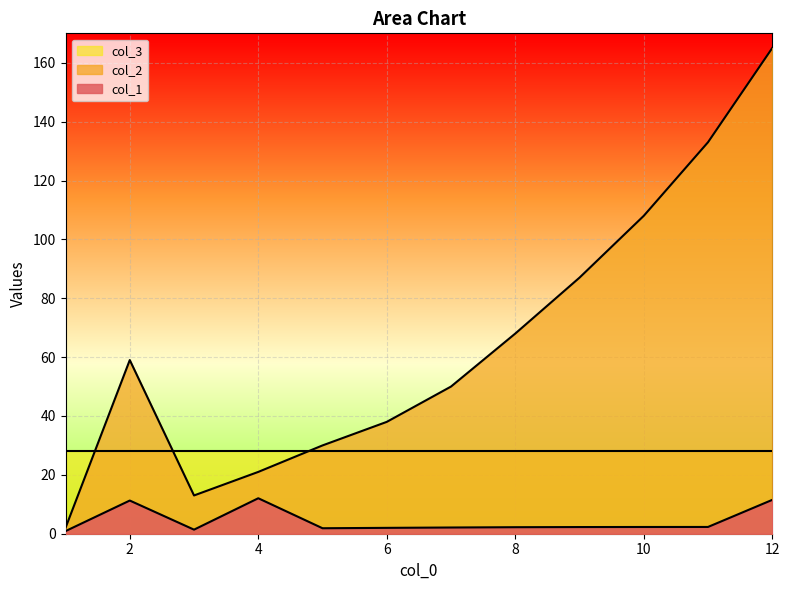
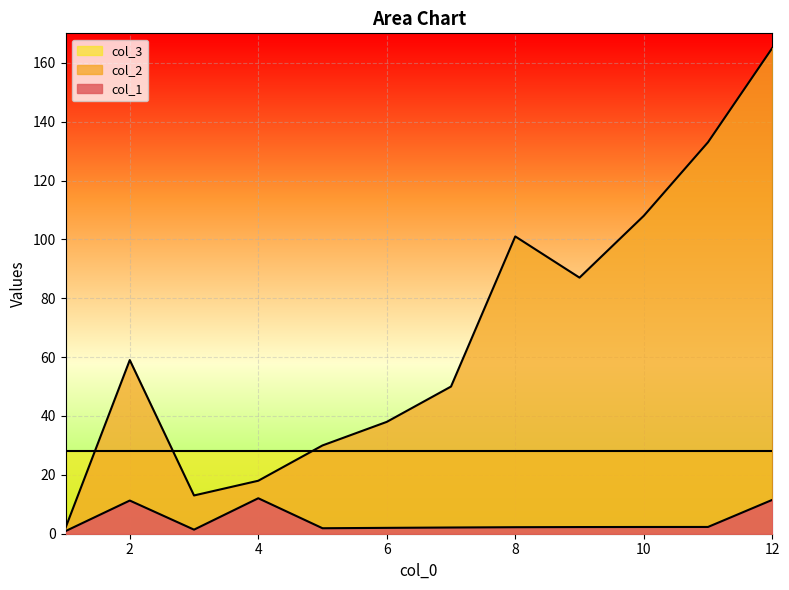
col_2, 4: 21 -> 18
col_2, 8: 68 -> 101
